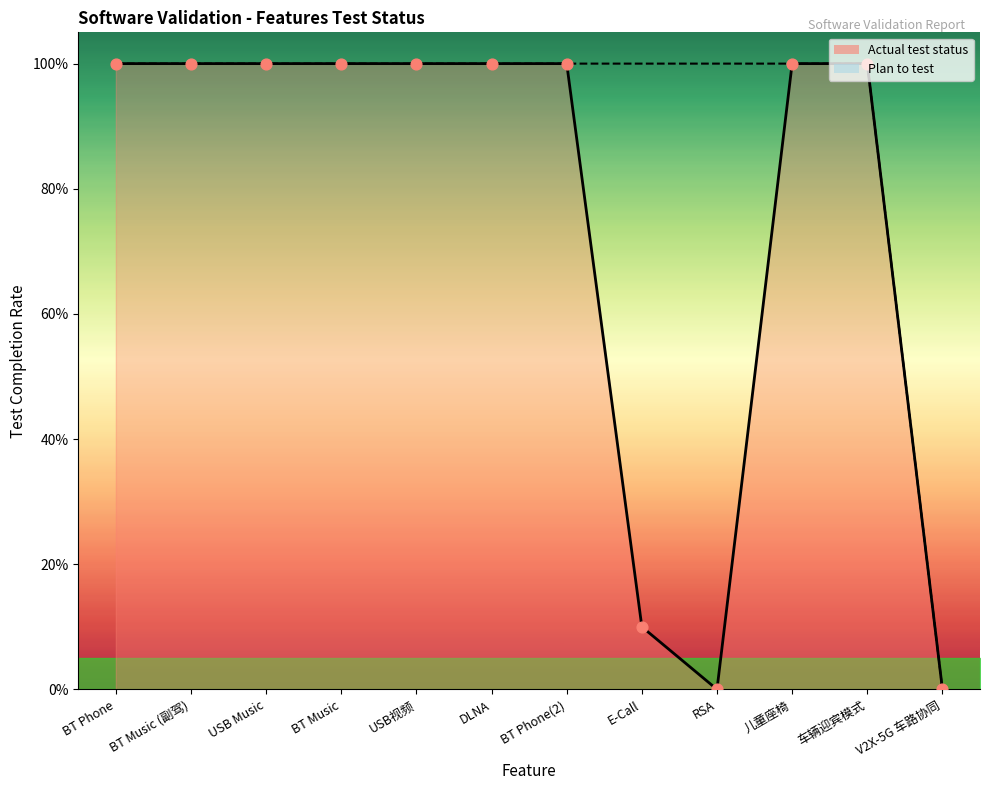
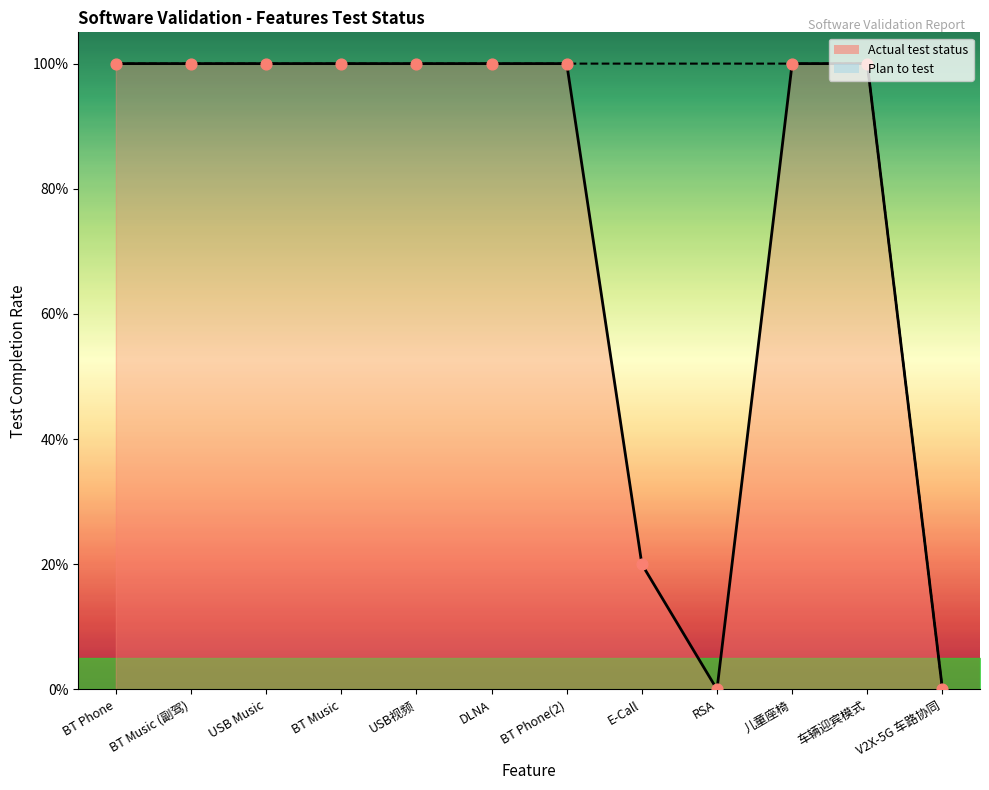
Actual test status, E-Call: 10% -> 20%
